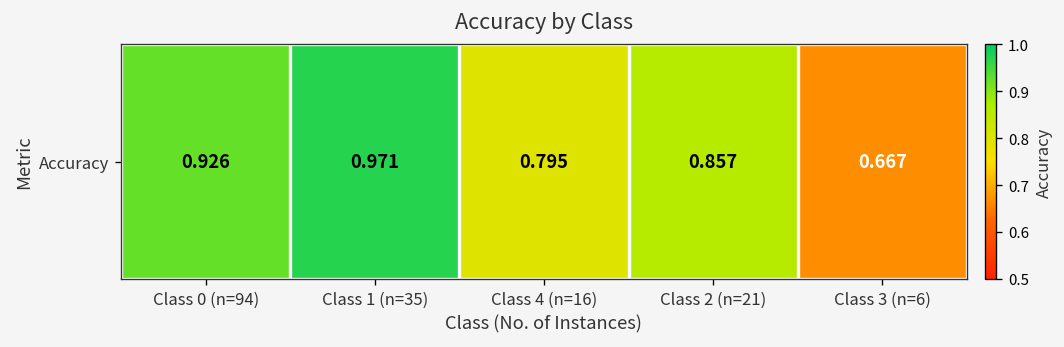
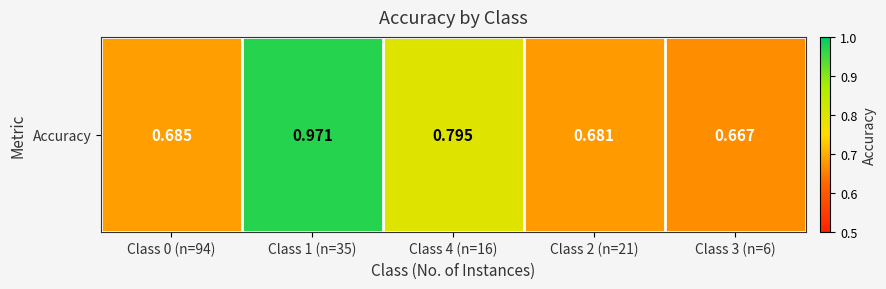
Accuracy, Class 0 (n=94): 0.926 -> 0.685
Accuracy, Class 2 (n=21): 0.857 -> 0.681
